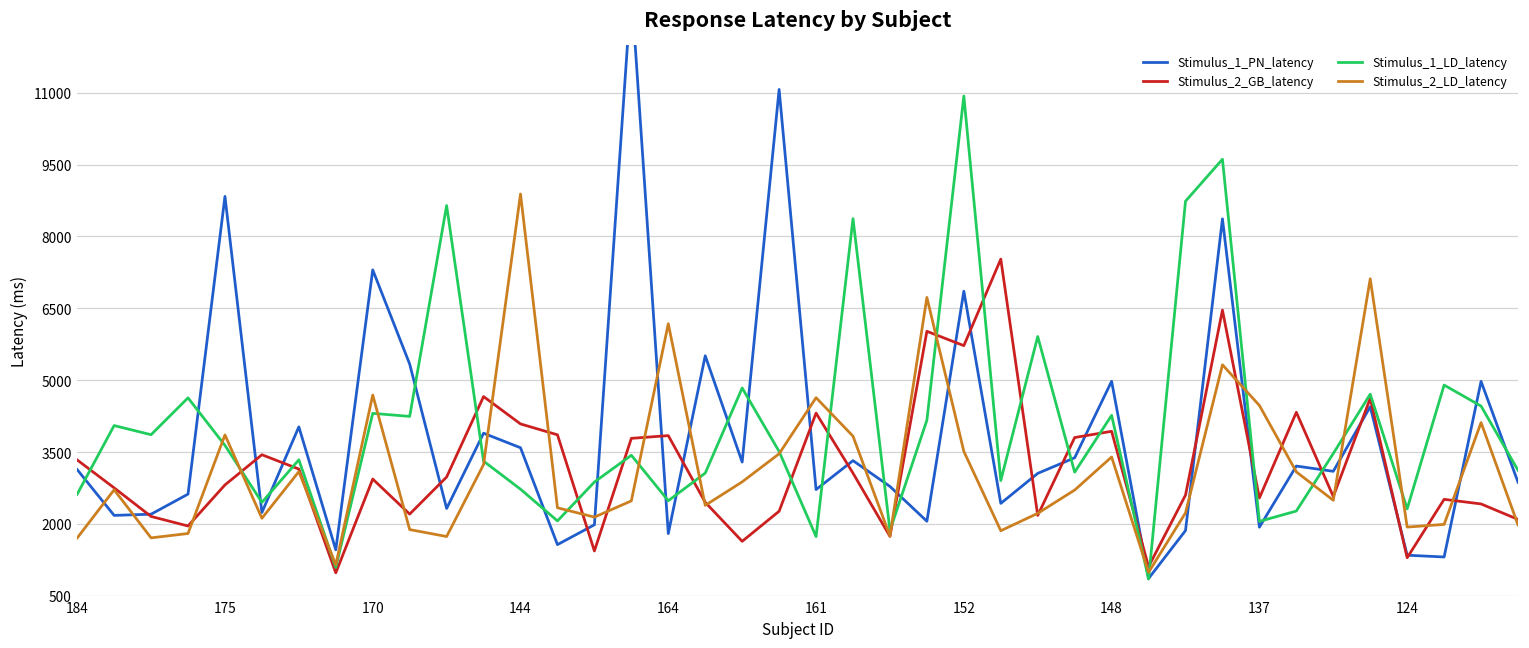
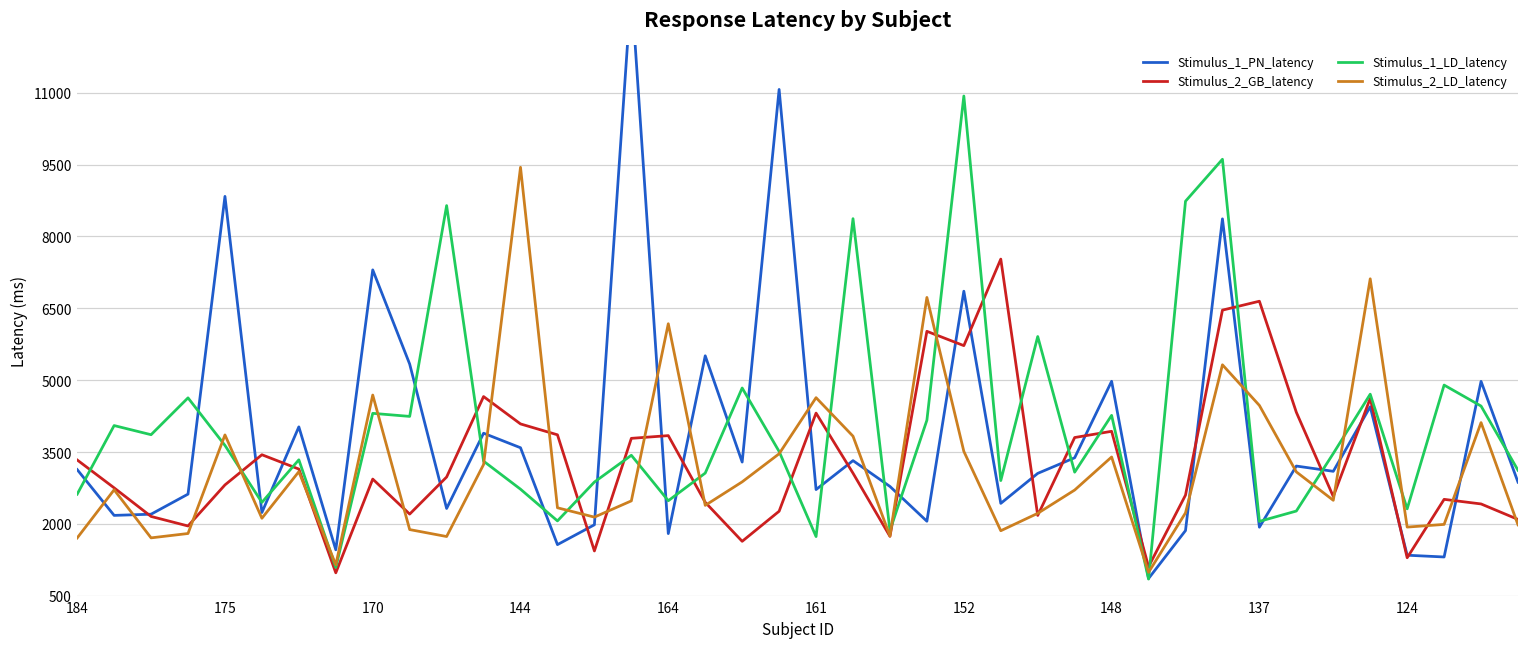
Stimulus_2_LD_latency, 144: 8900 -> 9400
Stimulus_2_GB_latency, 137: 2500 -> 6600
